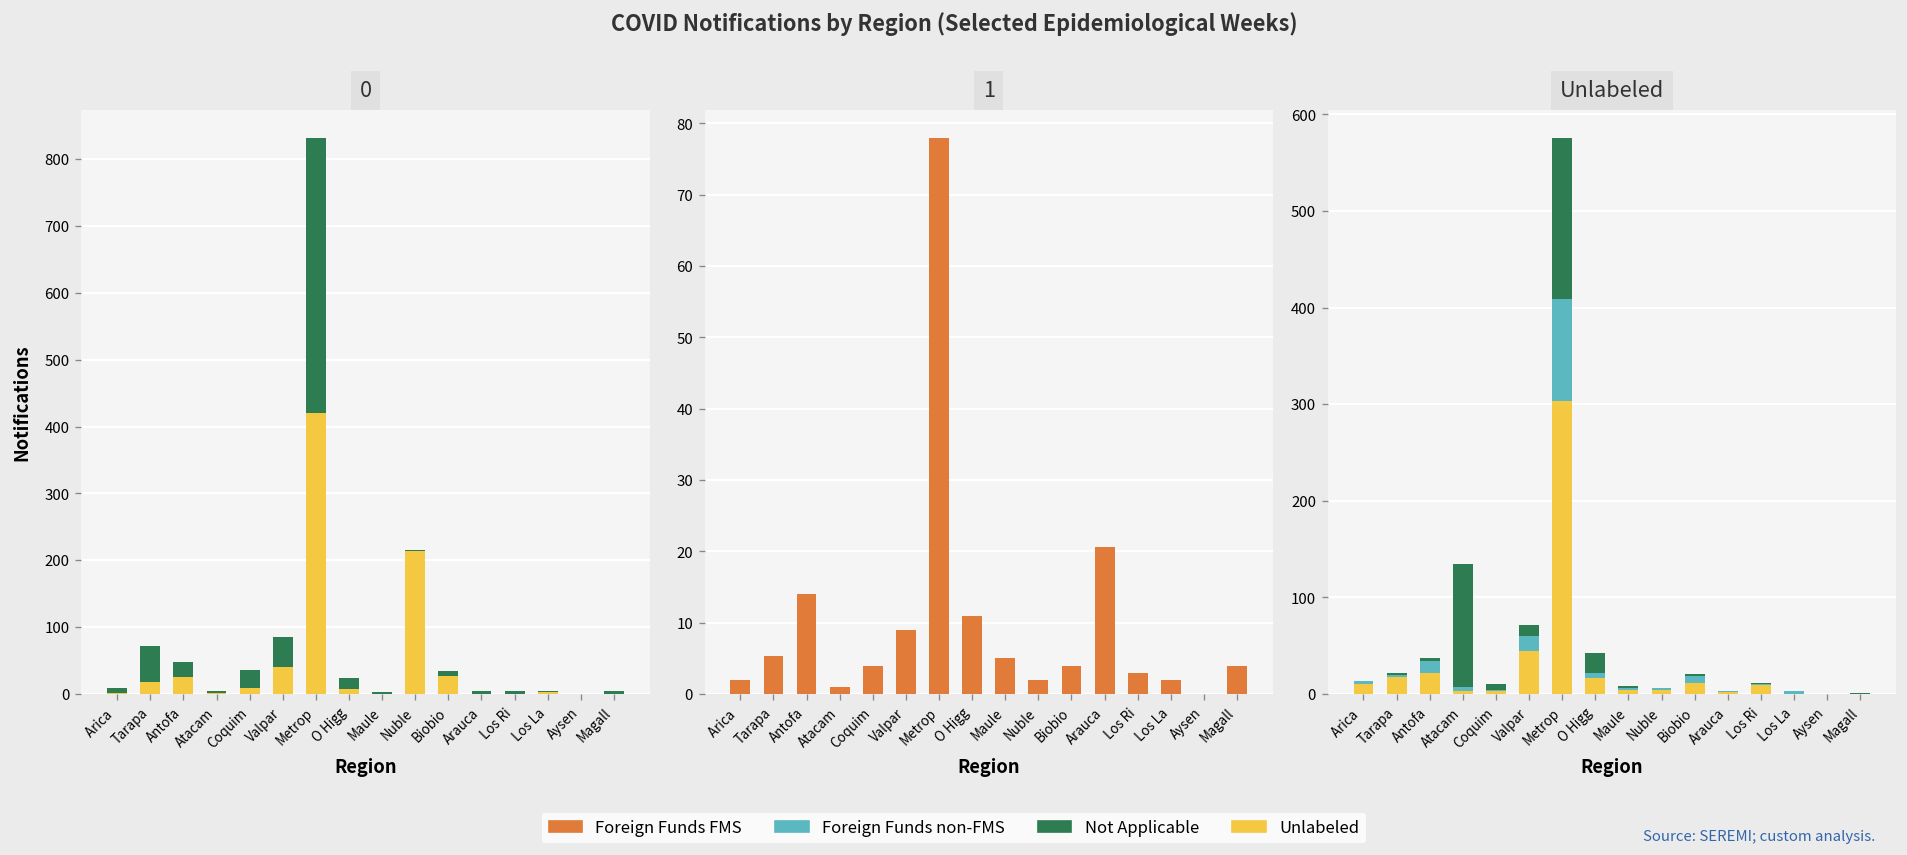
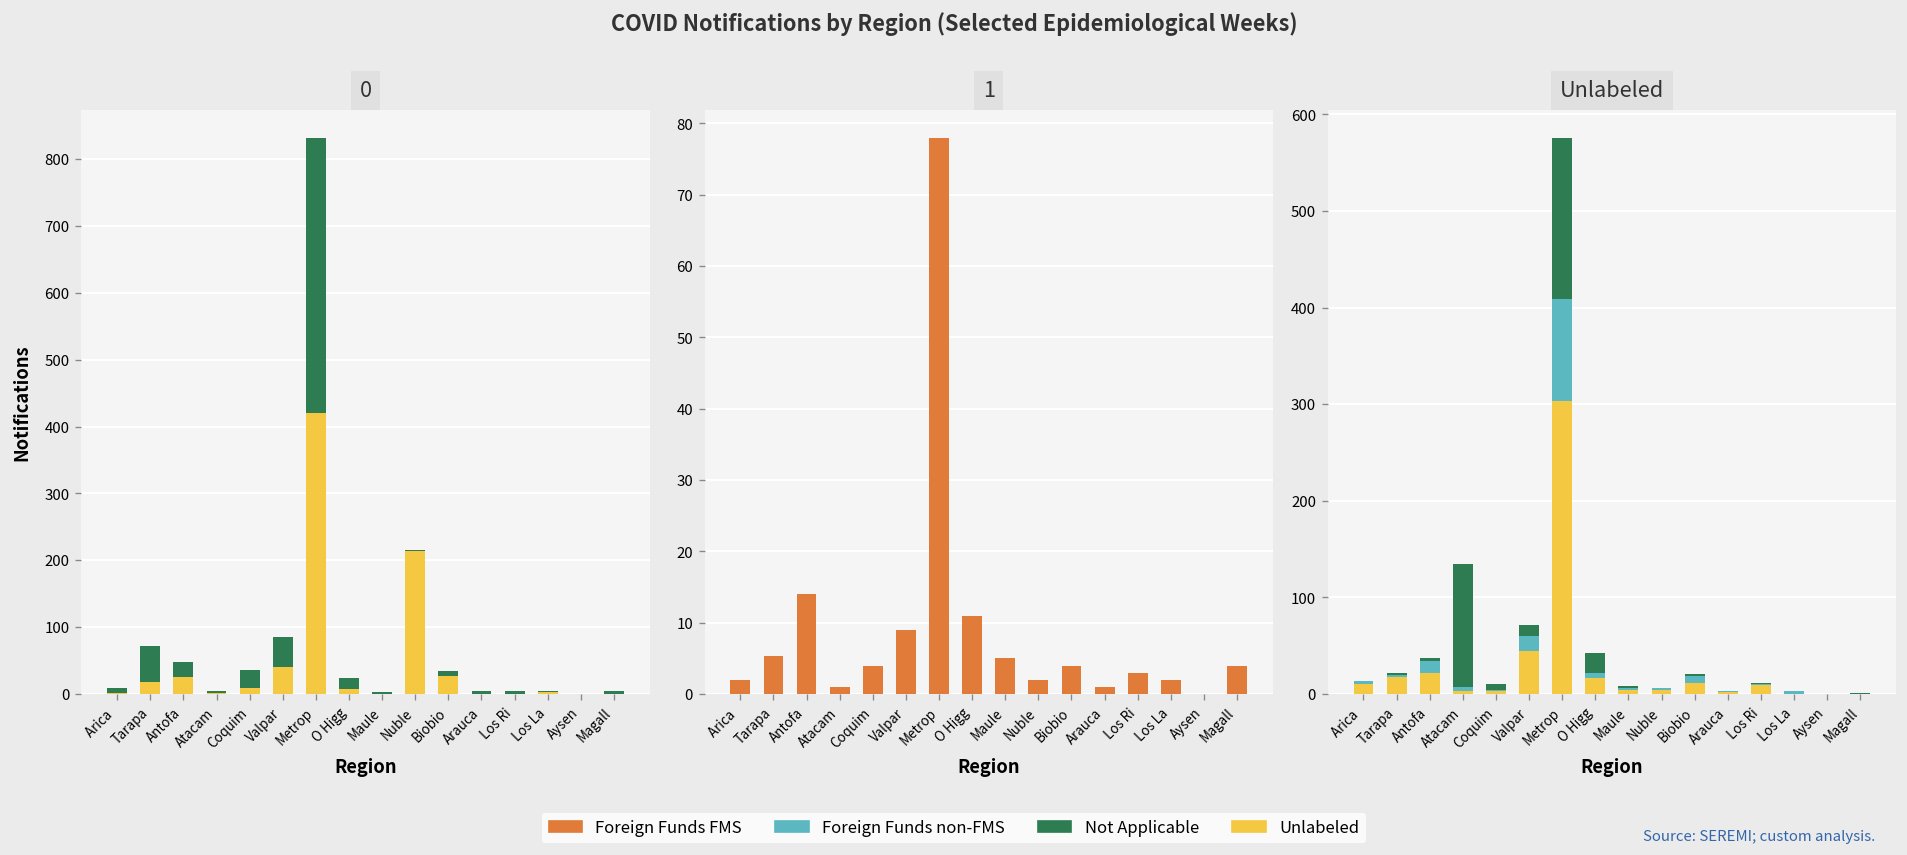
1, Arauca: 21 -> 1
